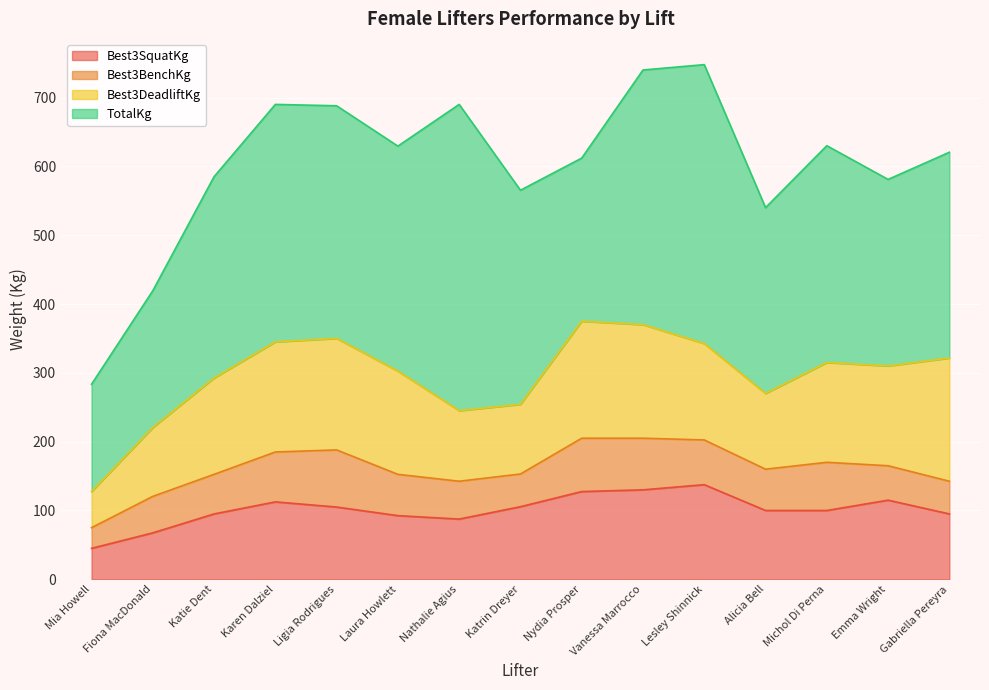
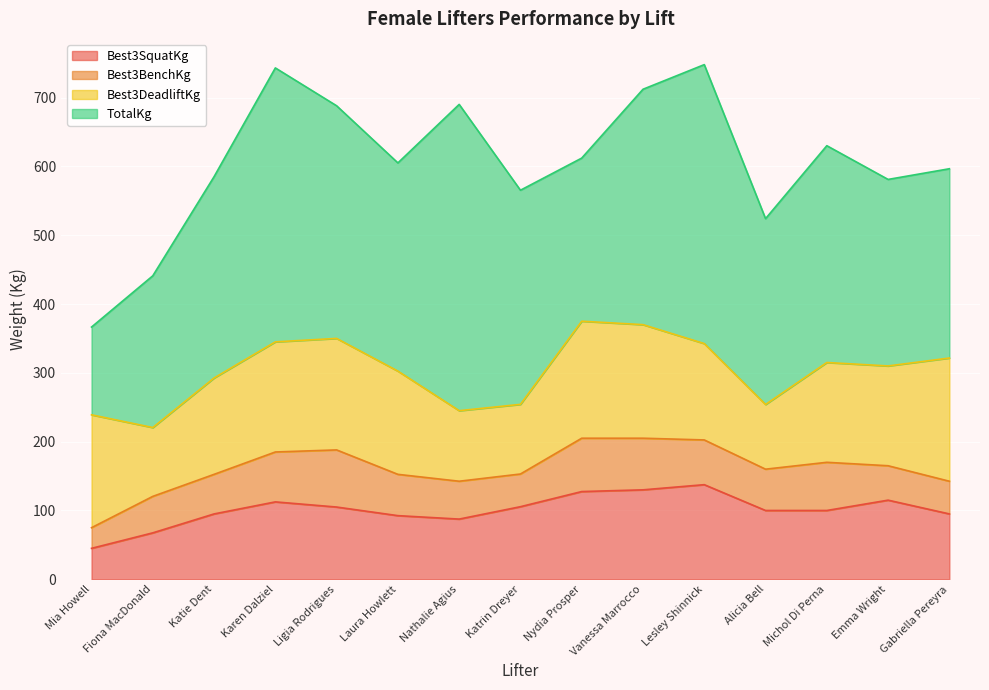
Best3DeadliftKg, Mia Howell: 50 -> 160
TotalKg, Mia Howell: 160 -> 130
TotalKg, Fiona MacDonald: 200 -> 220
TotalKg, Karen Dalziel: 350 -> 400
TotalKg, Laura Howlett: 330 -> 300
TotalKg, Vanessa Marrocco: 370 -> 340
Best3DeadliftKg, Alicia Bell: 110 -> 90
TotalKg, Gabriella Pereyra: 300 -> 280
